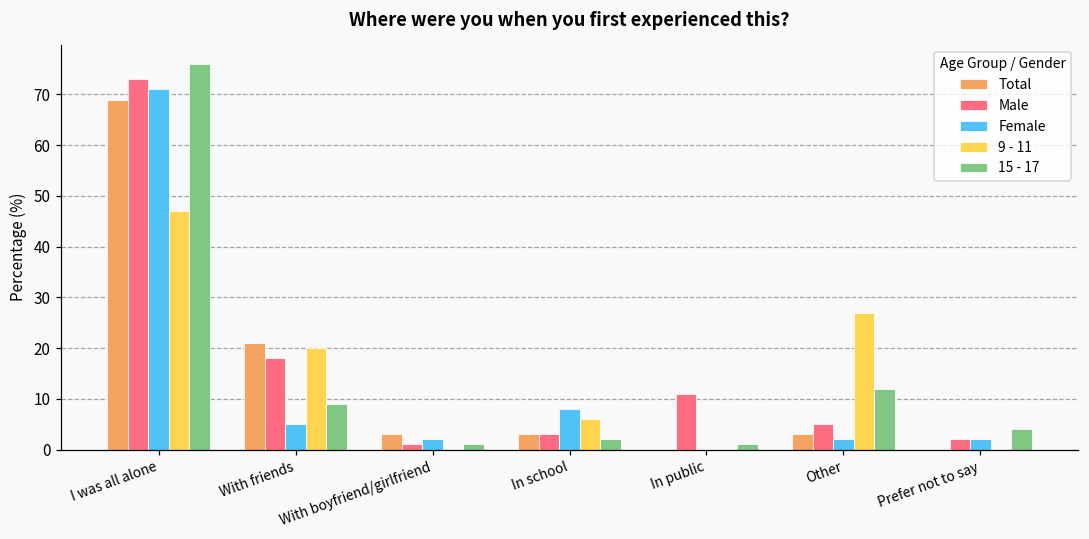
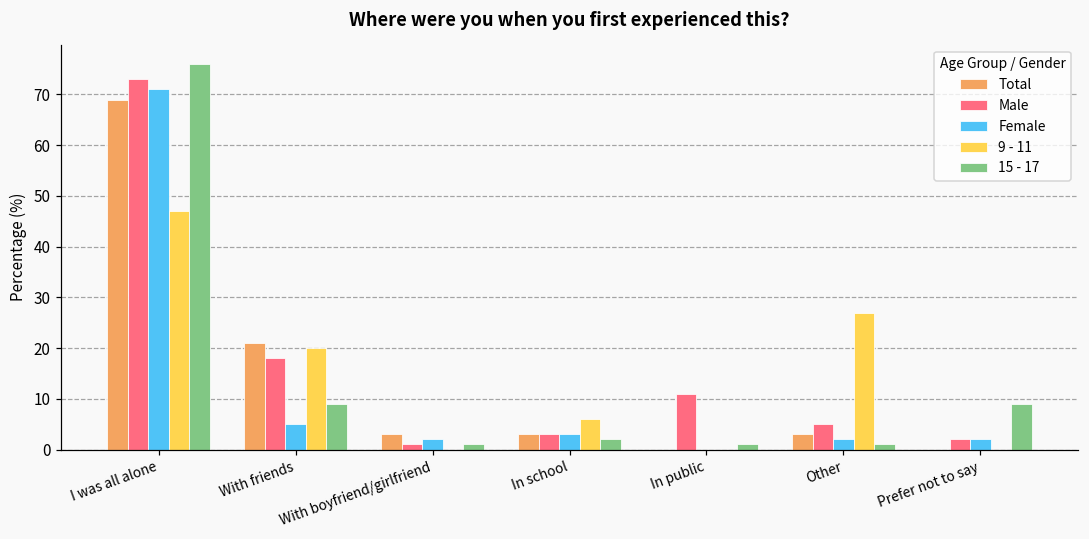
Female, In school: 8 -> 3
15 - 17, Other: 12 -> 1
15 - 17, Prefer not to say: 4 -> 9
